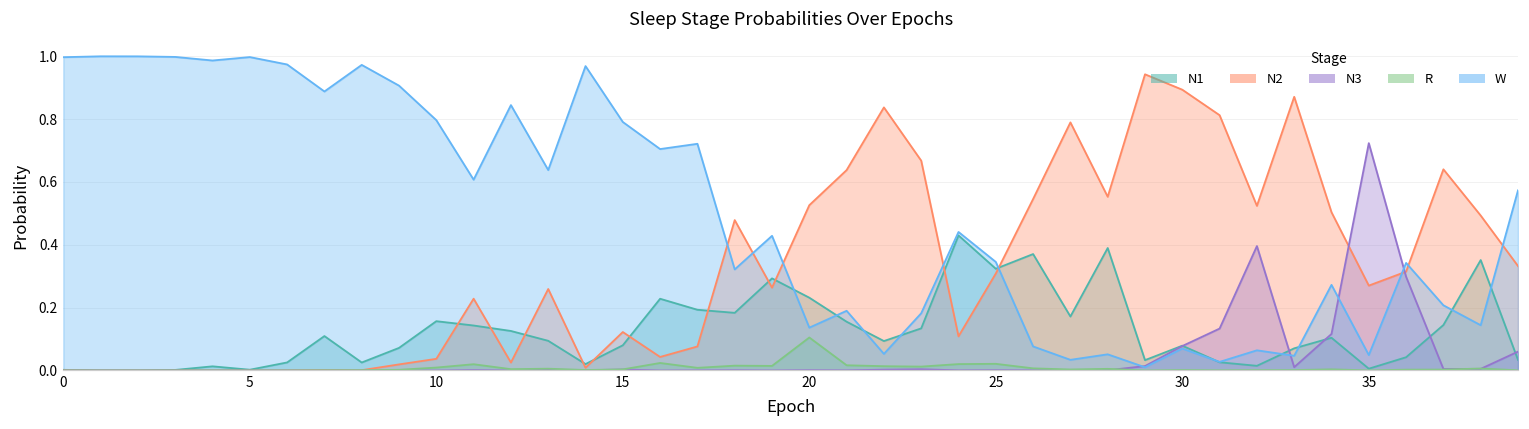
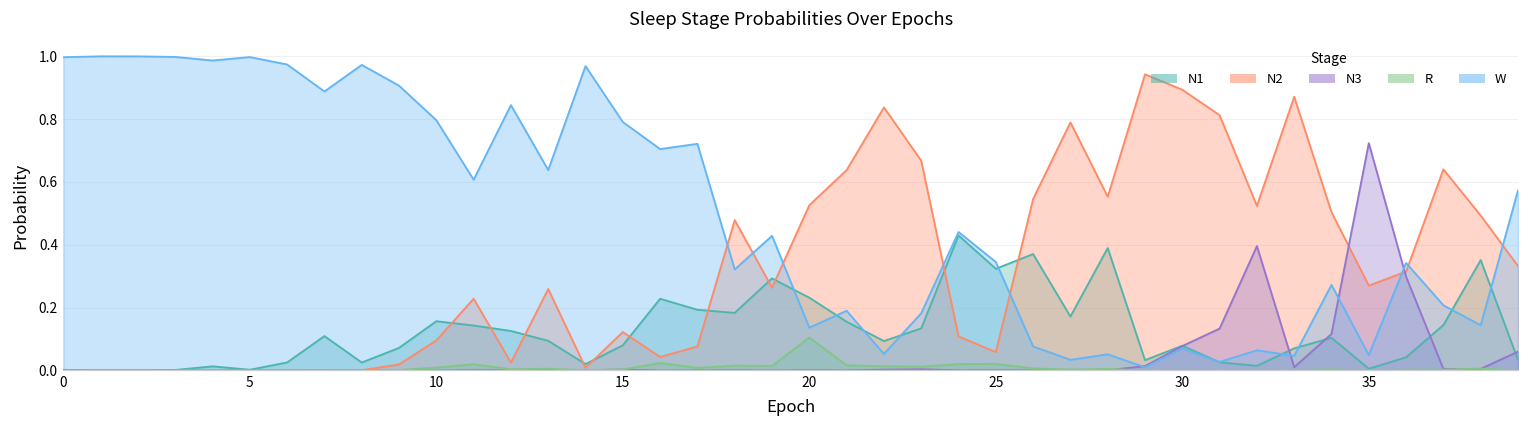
N2, 10: 0.04 -> 0.10
N2, 25: 0.31 -> 0.06
